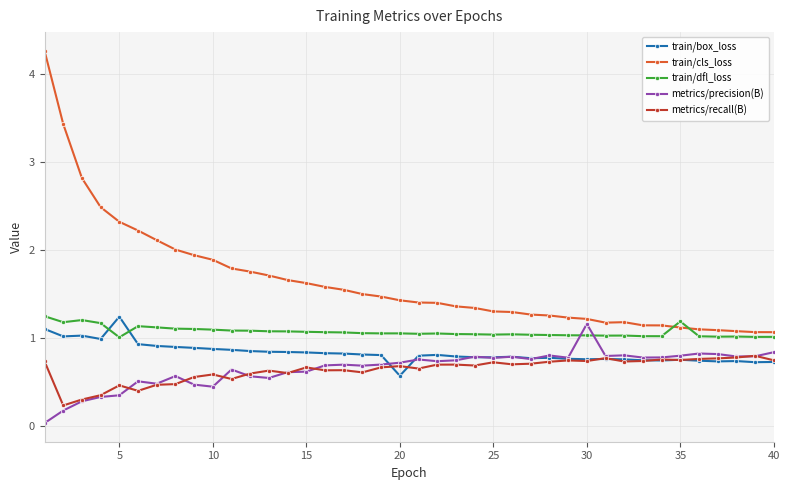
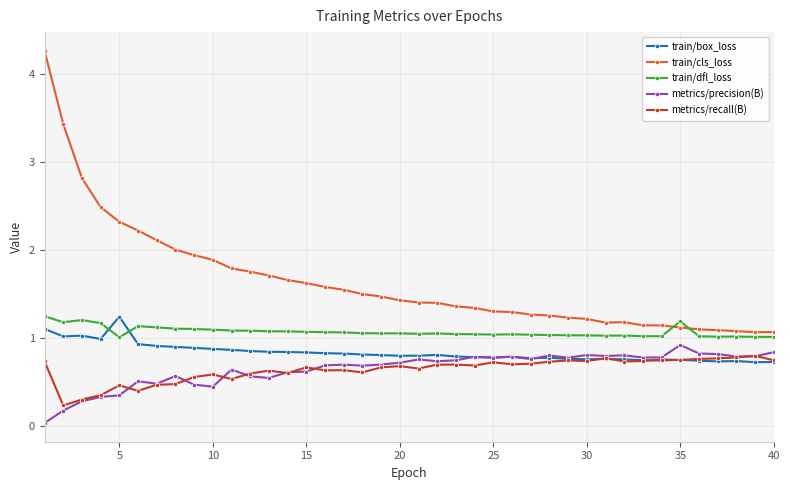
train/box_loss, 20: 0.6 -> 0.8
metrics/precision(B), 30: 1.2 -> 0.8
metrics/precision(B), 35: 0.8 -> 0.9
